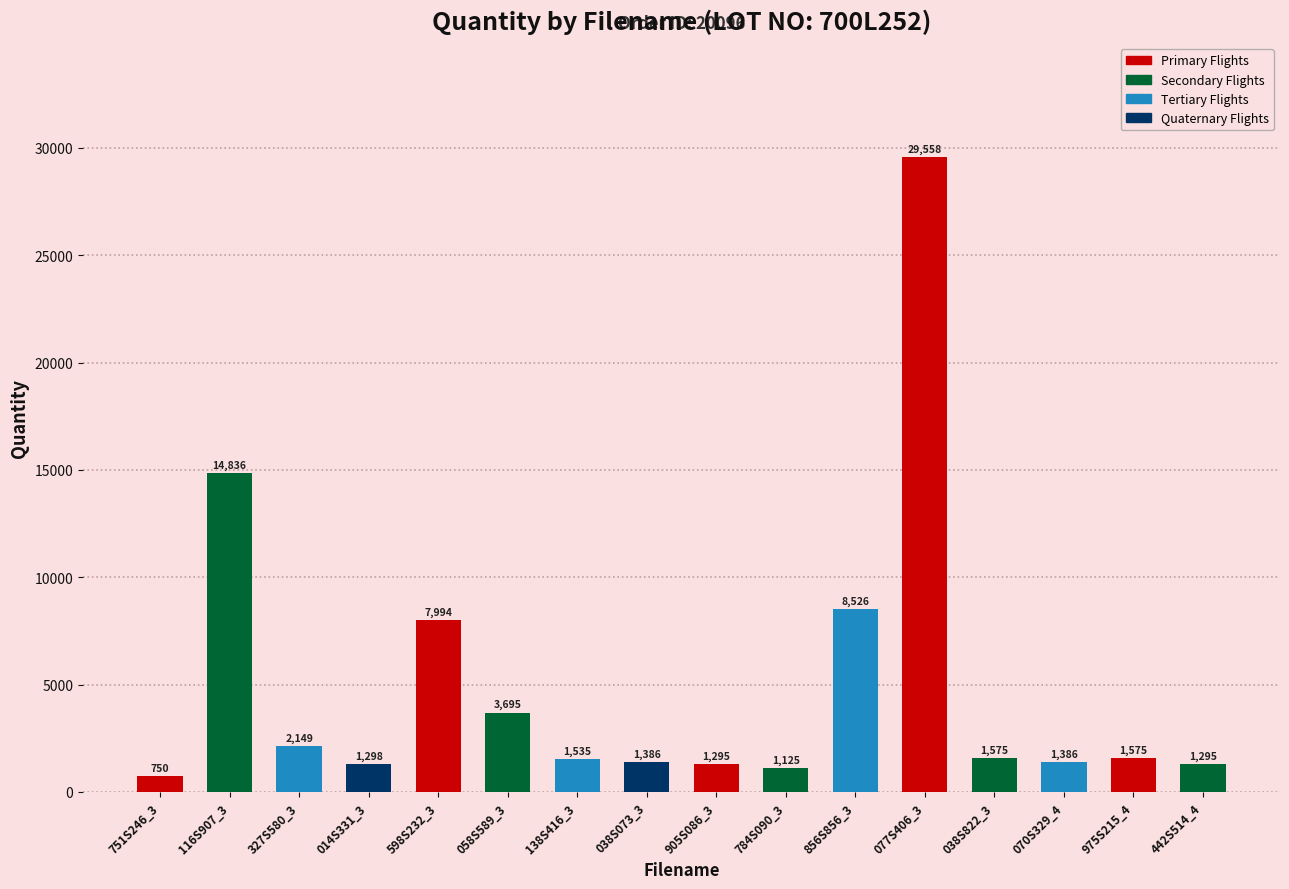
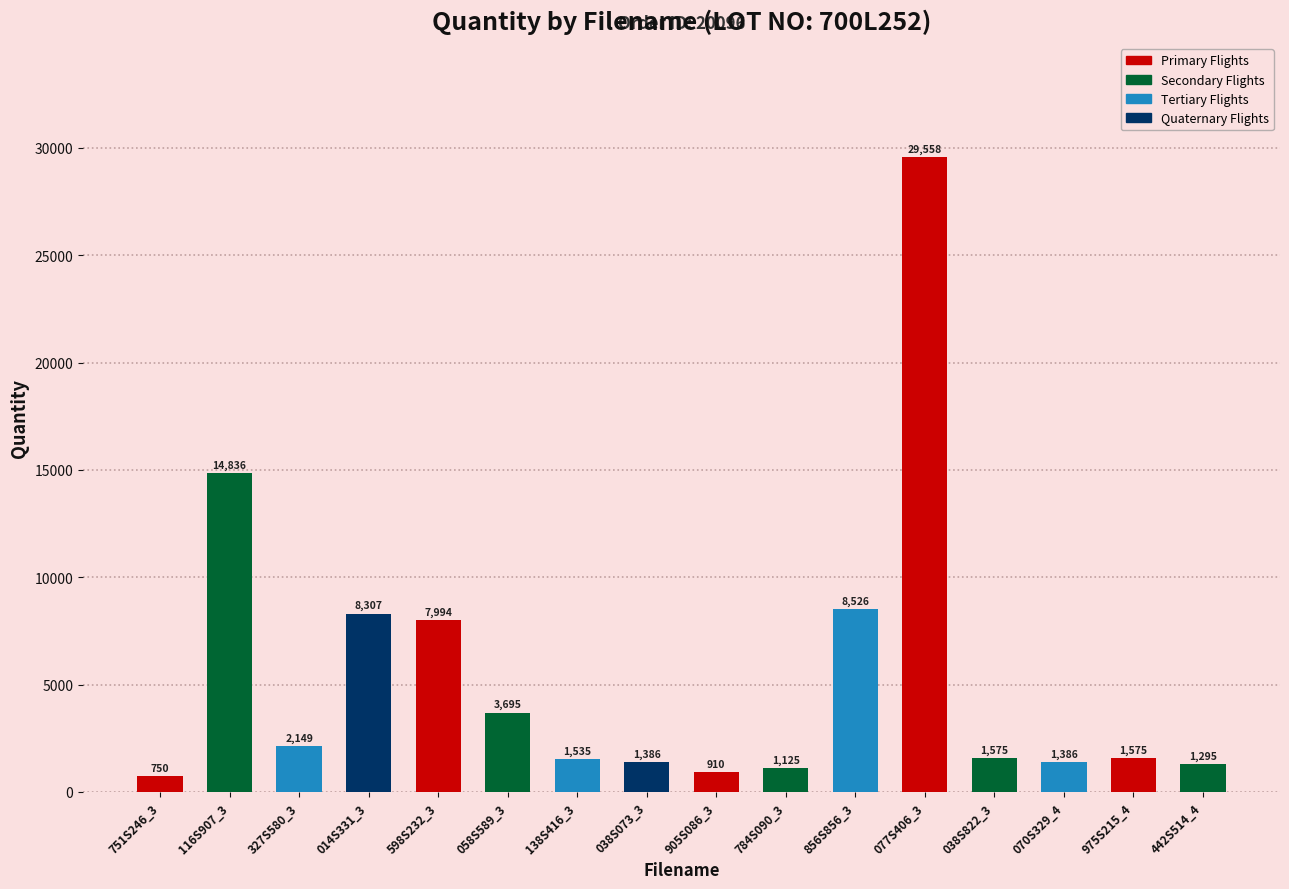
014S331_3: 1,298 -> 8,307
905S086_3: 1,295 -> 910
